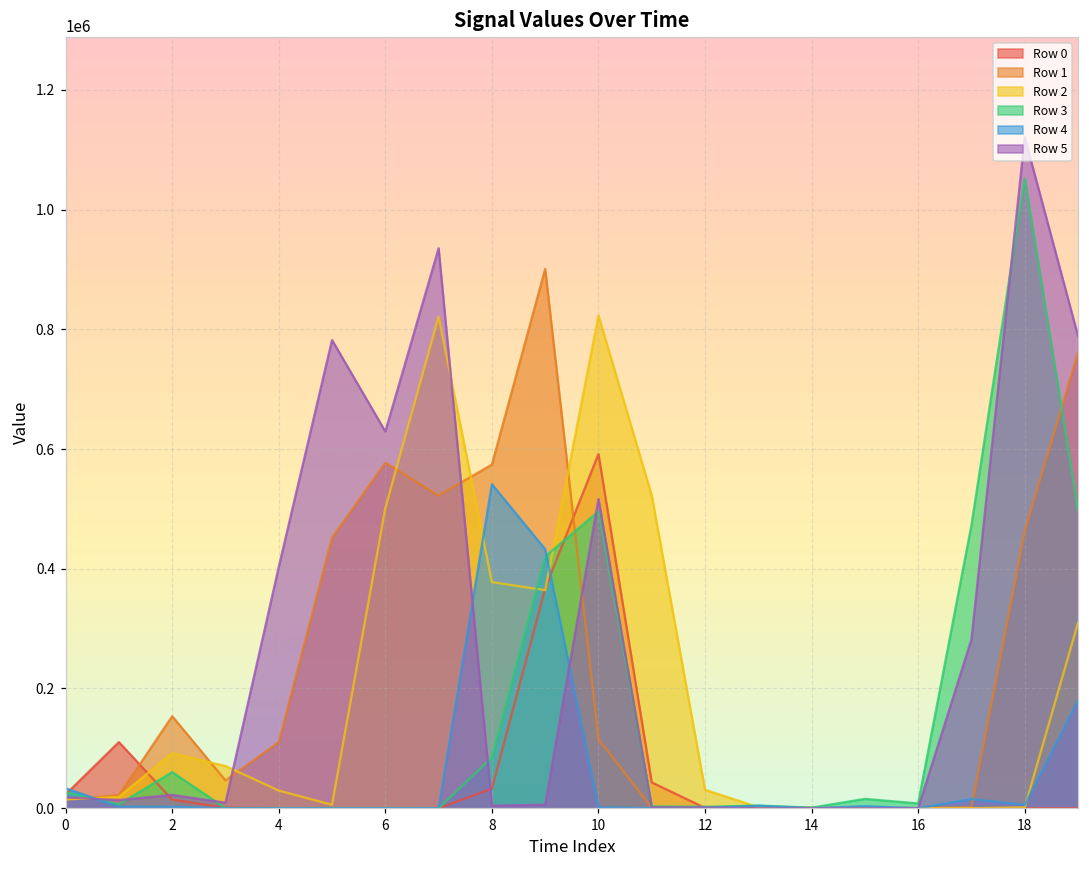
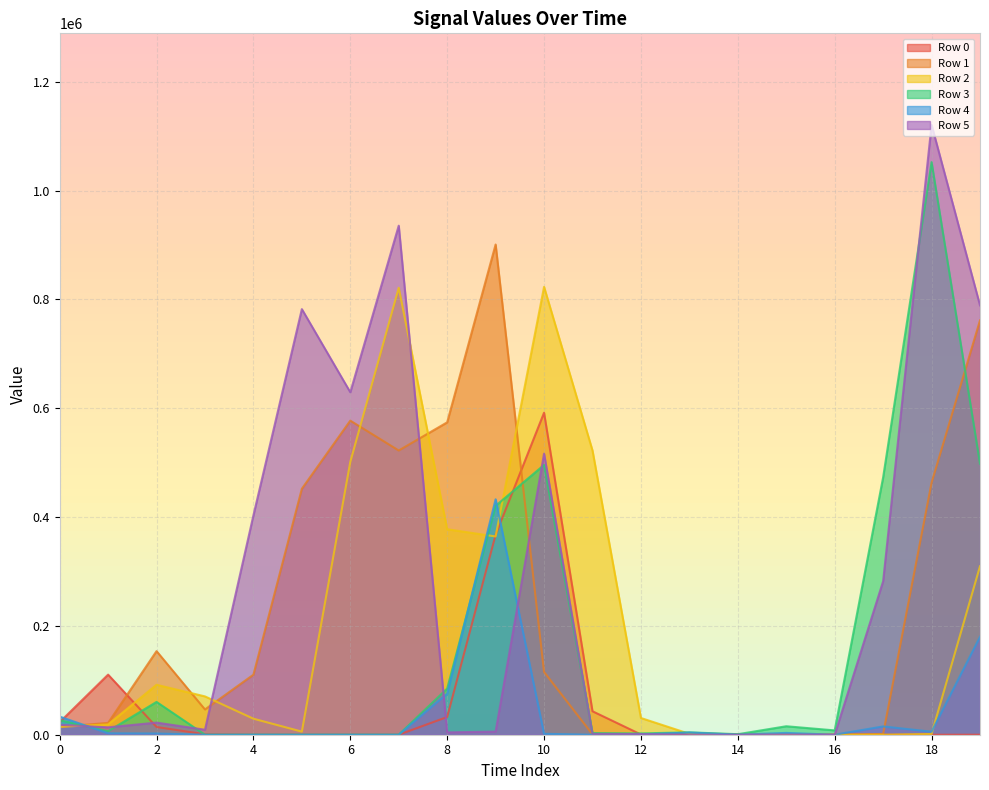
Row 4, 8: 540000 -> 80000
